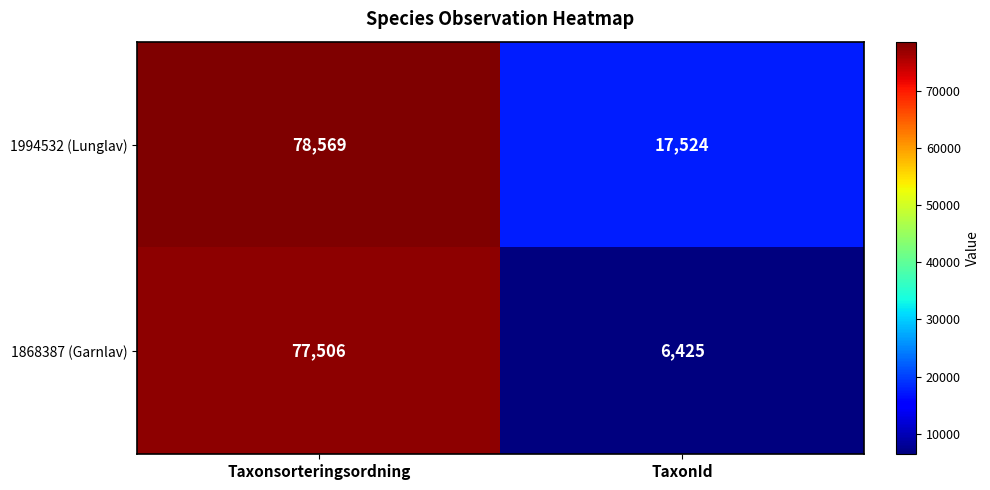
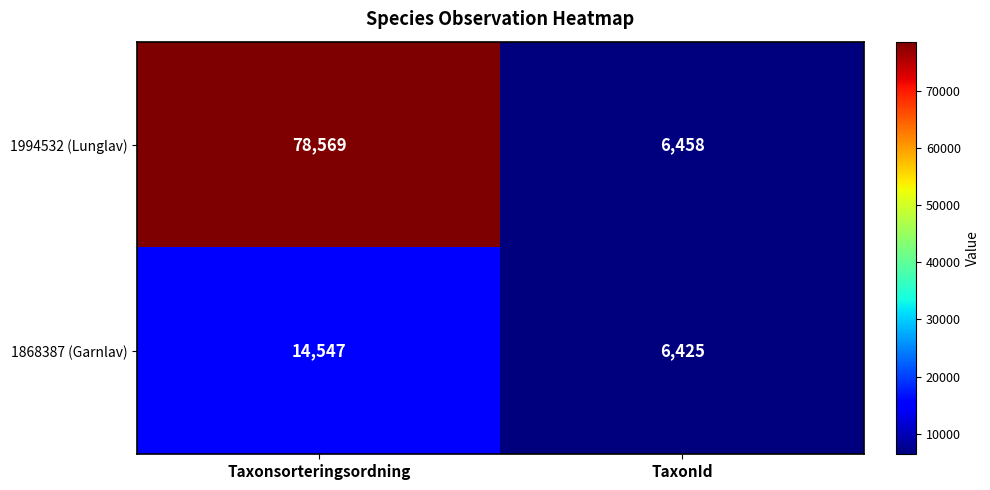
1994532 (Lunglav), TaxonId: 17,524 -> 6,458
1868387 (Garnlav), Taxonsorteringsordning: 77,506 -> 14,547
